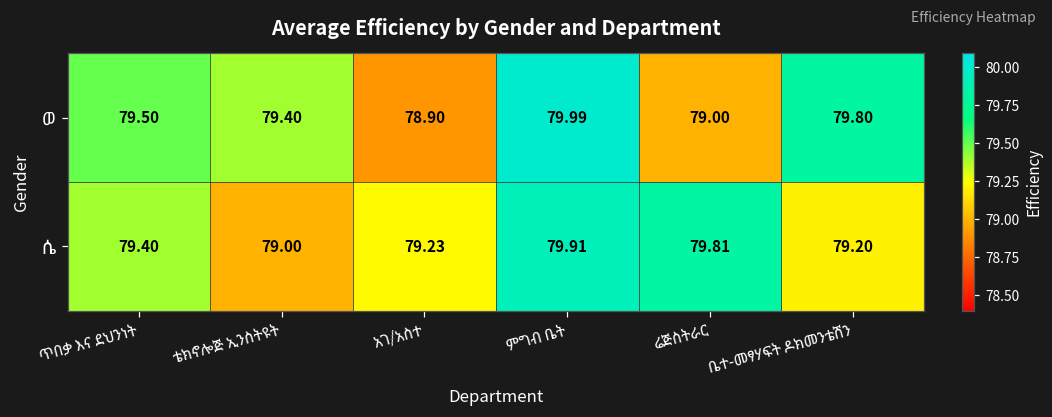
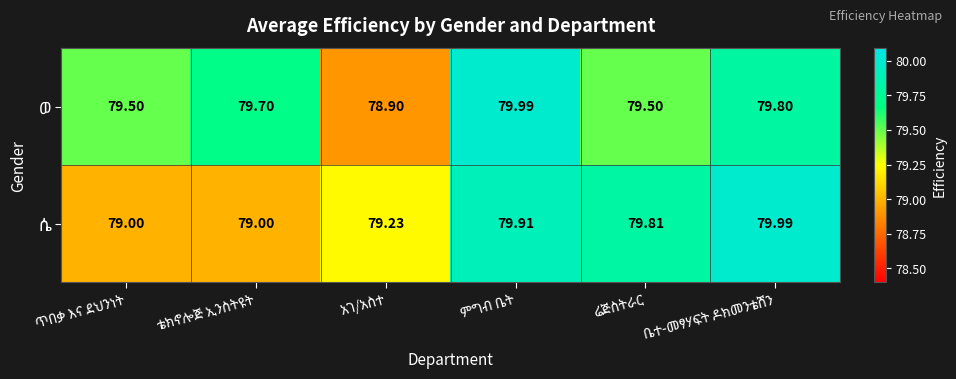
ወ, ቴክኖሎጅ ኢንስትዩት: 79.40 -> 79.70
ወ, ሬጅስትራር: 79.00 -> 79.50
ሴ, ጥበቃ እና ደህንነት: 79.40 -> 79.00
ሴ, ቤተ-መፃሃፍት ዶክመንቴሽን: 79.20 -> 79.99
